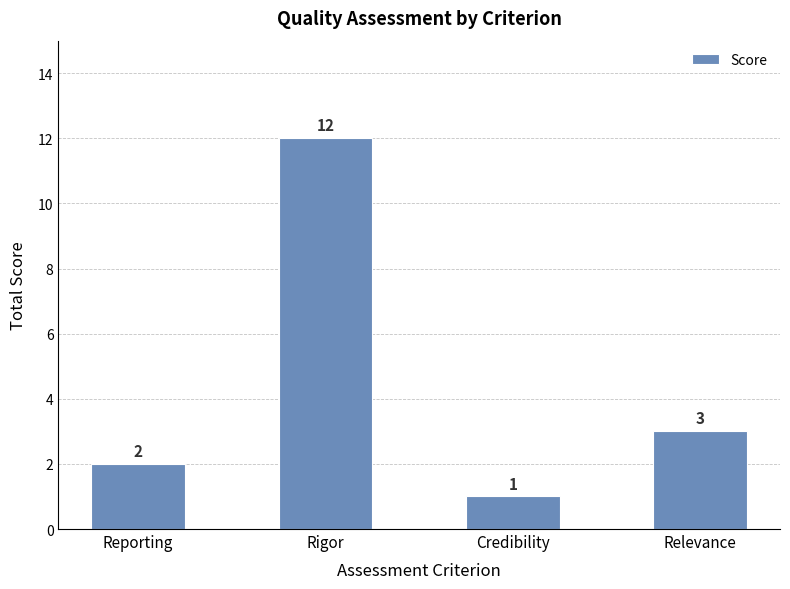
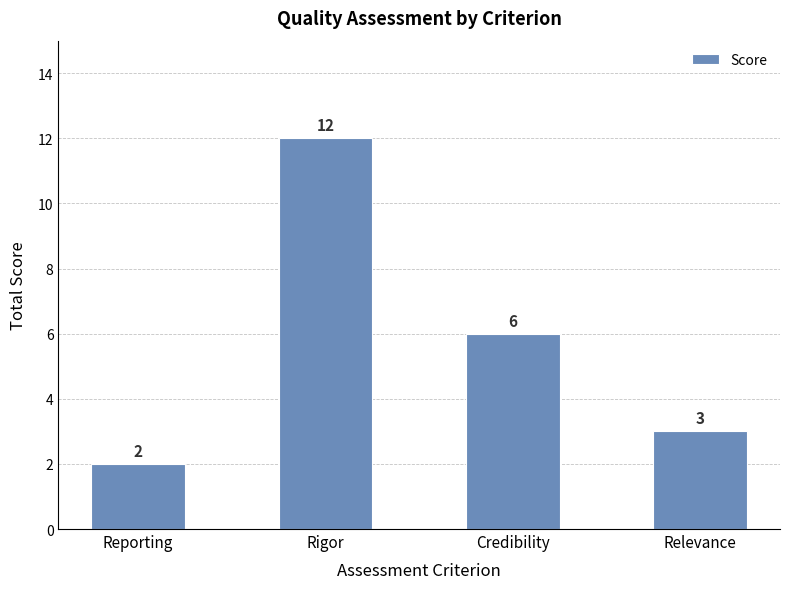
Credibility: 1 -> 6
